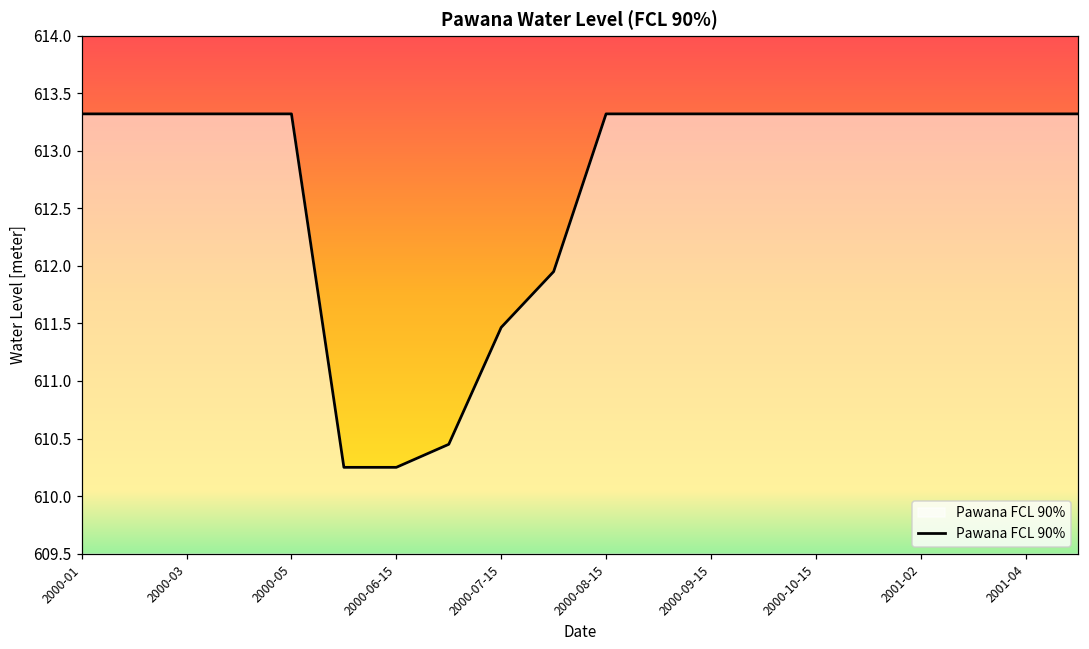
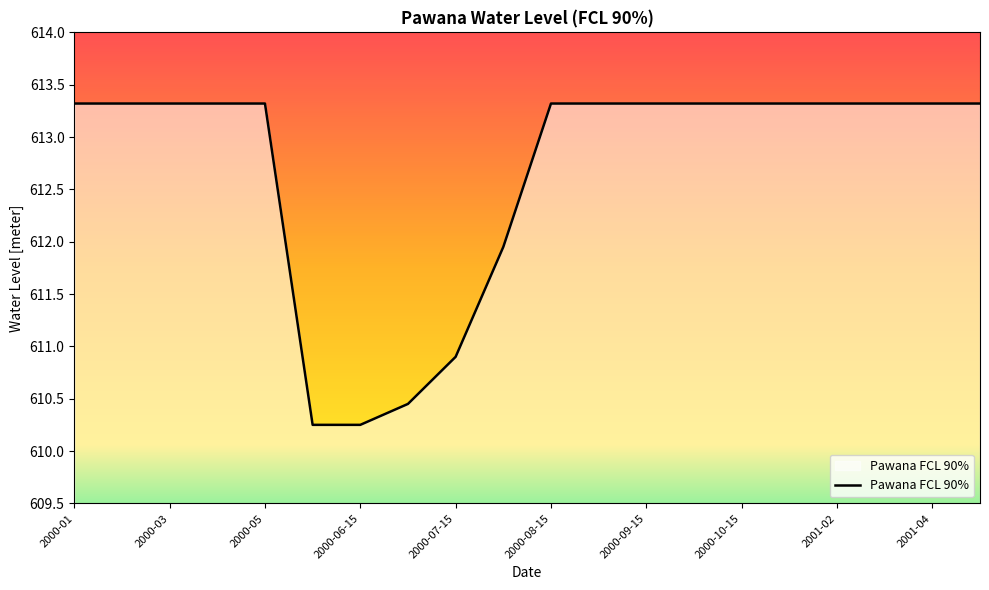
2000-07-15: 611.47 -> 610.90
